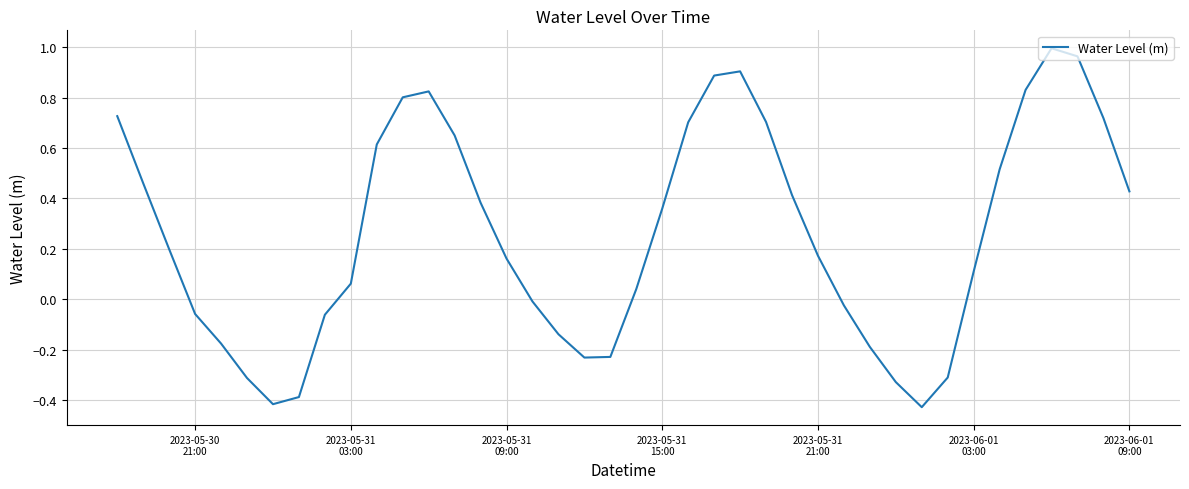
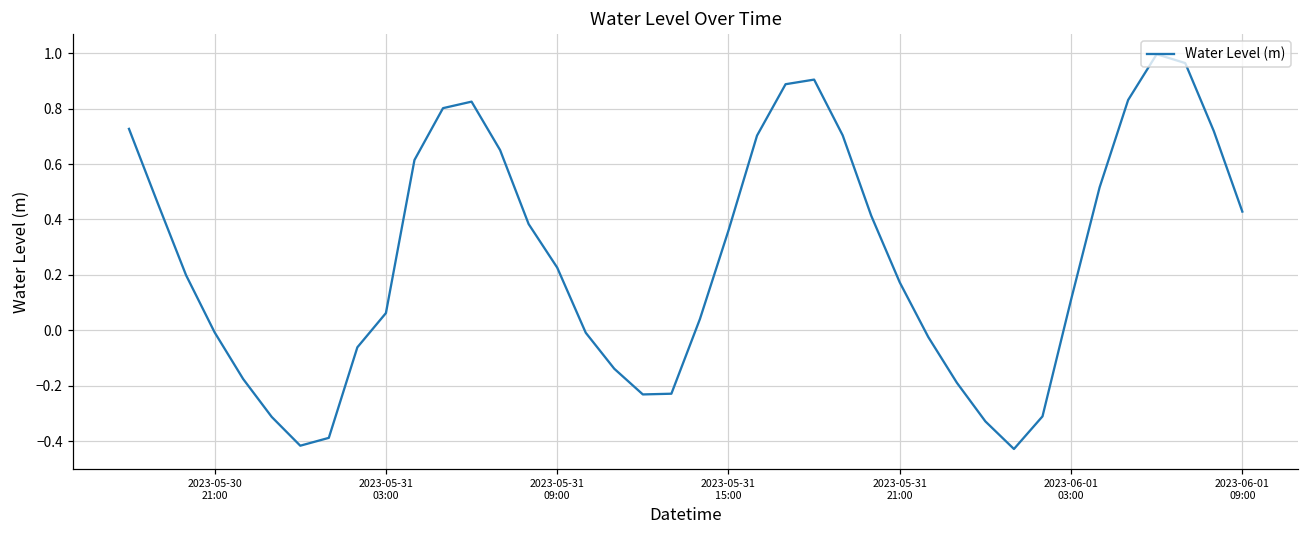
2023-05-30 21:00: -0.06 -> -0.01
2023-05-31 09:00: 0.16 -> 0.23
